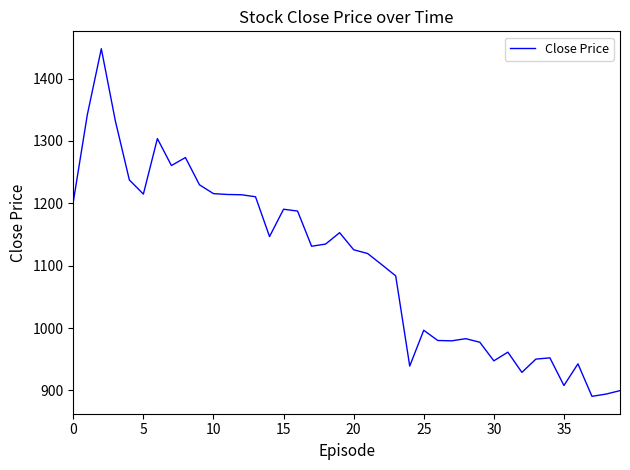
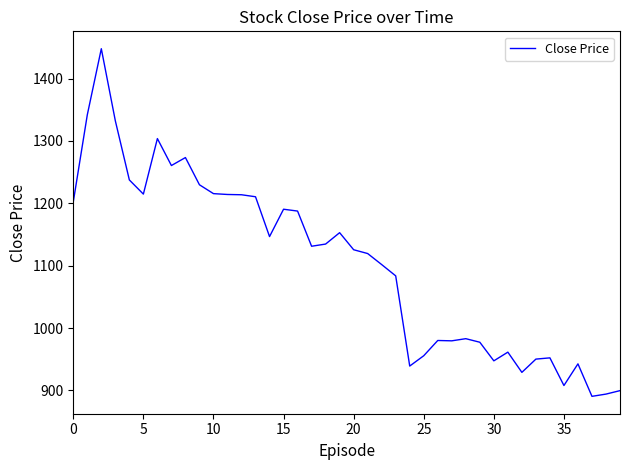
25: 1000 -> 960
